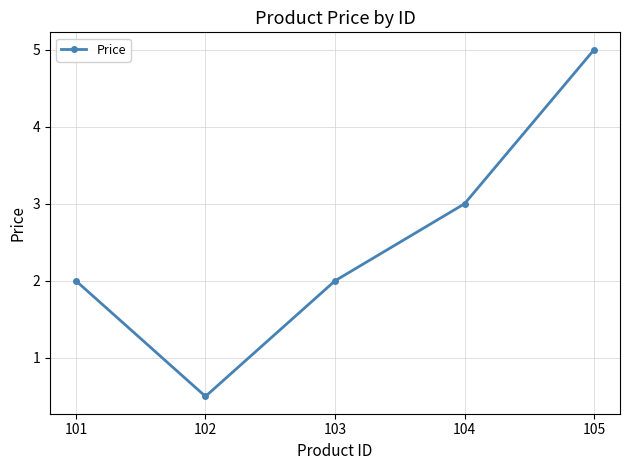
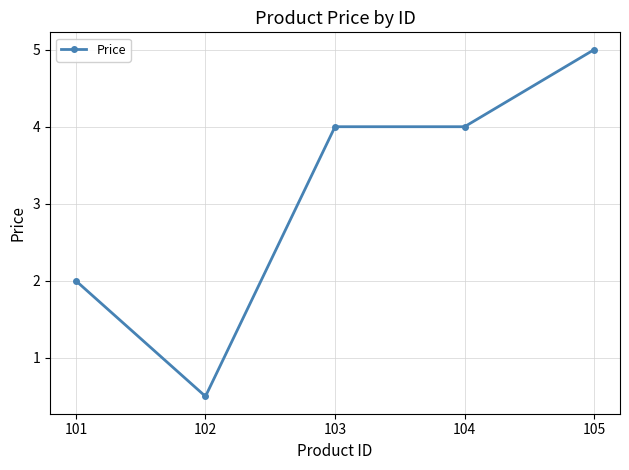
103: 2 -> 4
104: 3 -> 4
